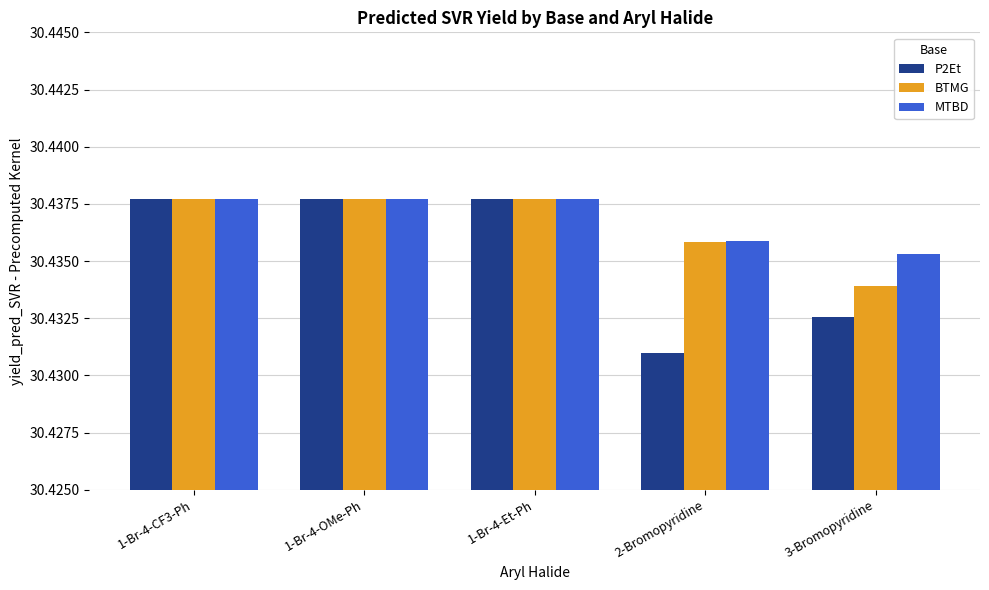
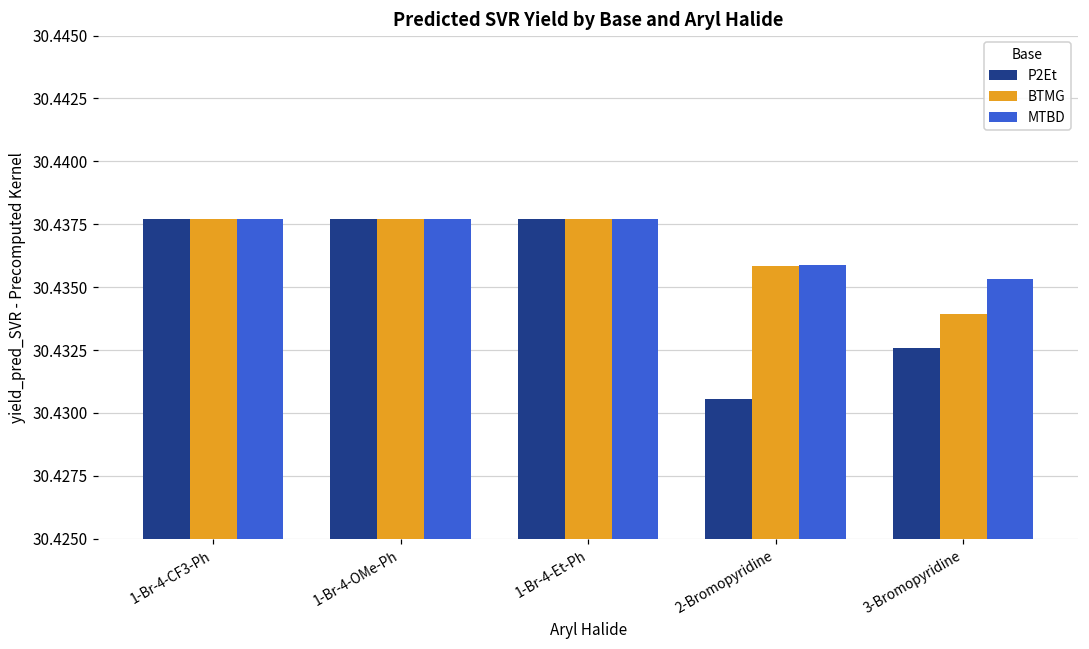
P2Et, 2-Bromopyridine: 30.4310 -> 30.4306
